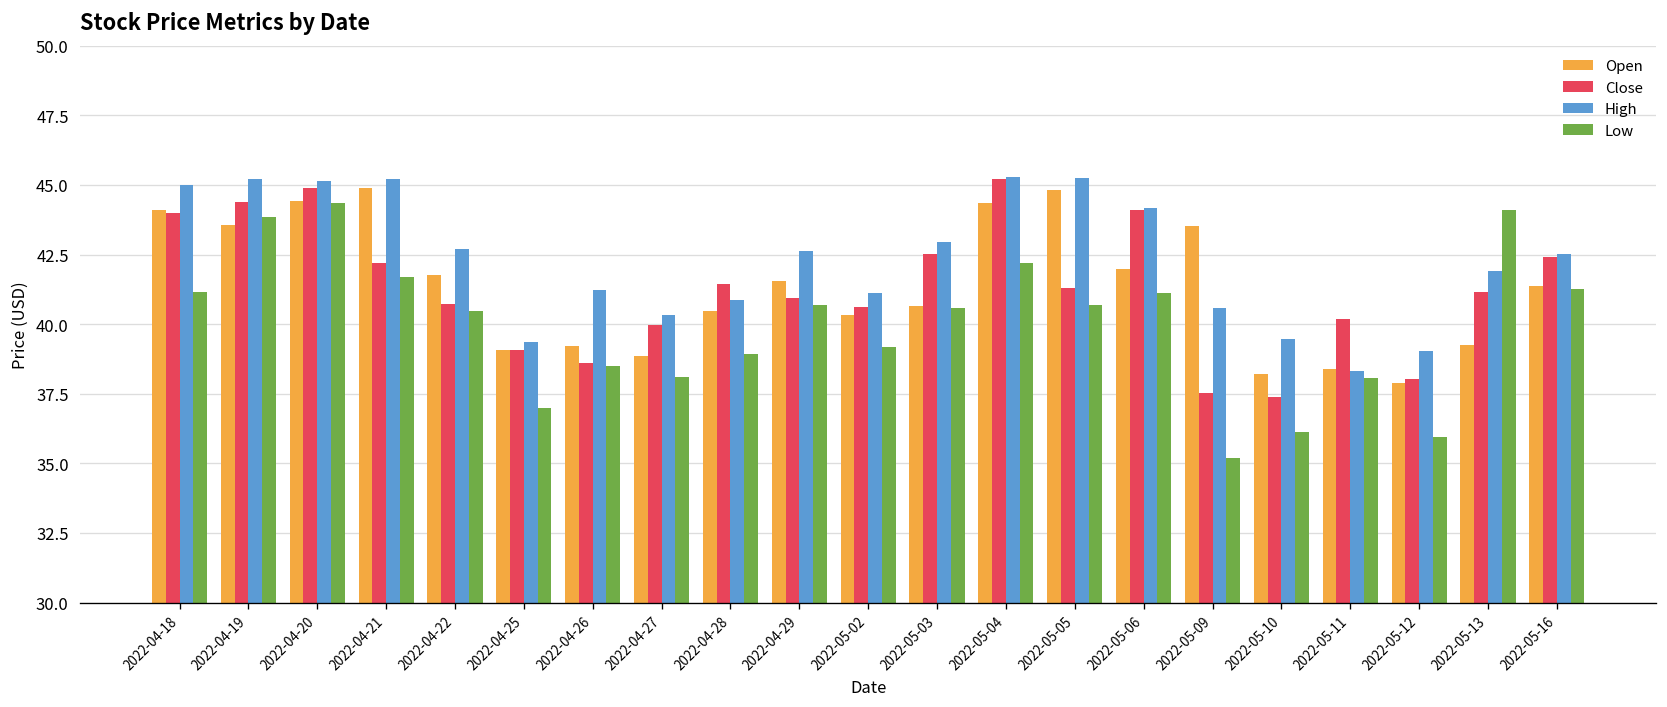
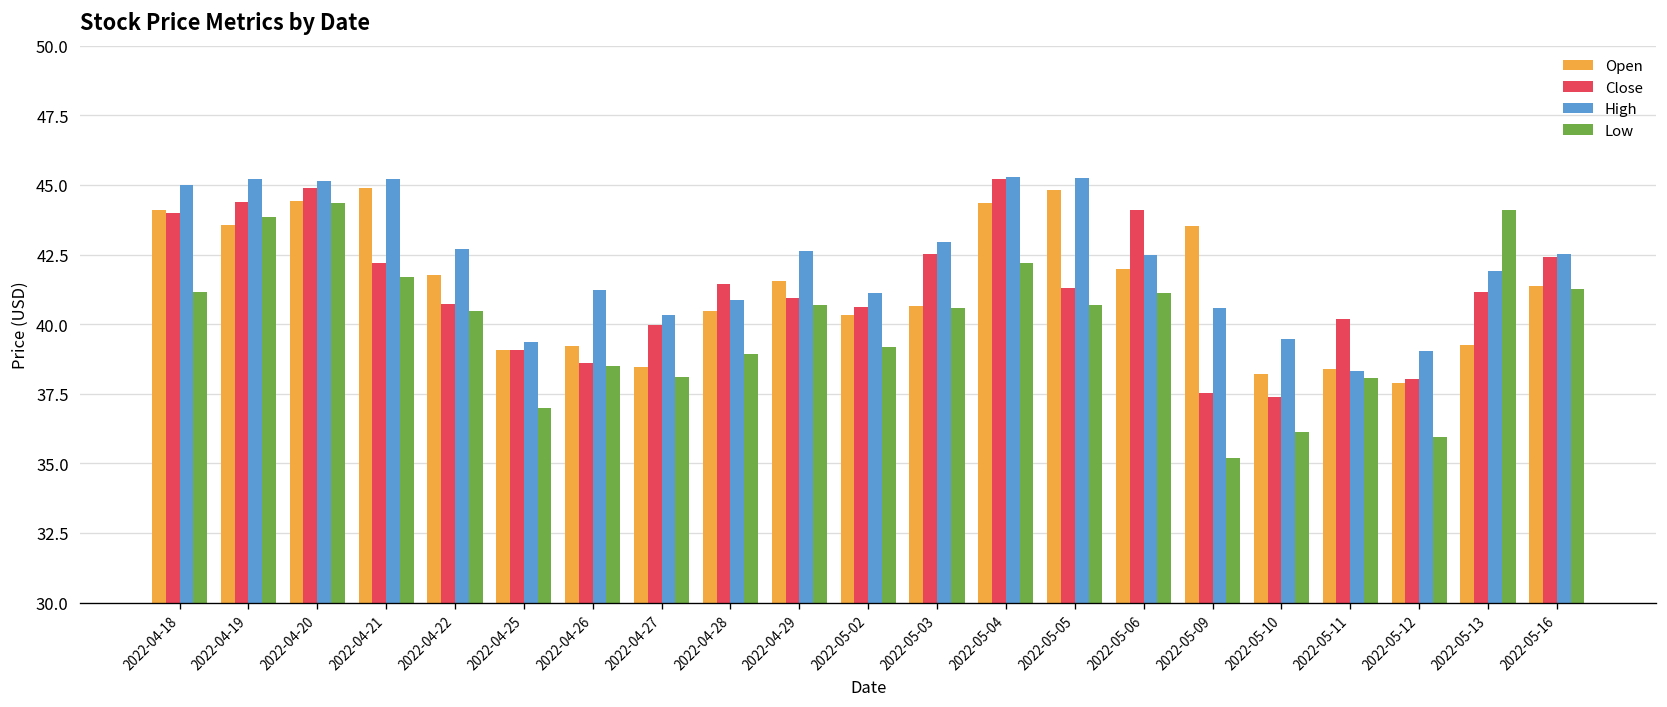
Open, 2022-04-27: 38.8 -> 38.5
High, 2022-05-06: 44.2 -> 42.5
